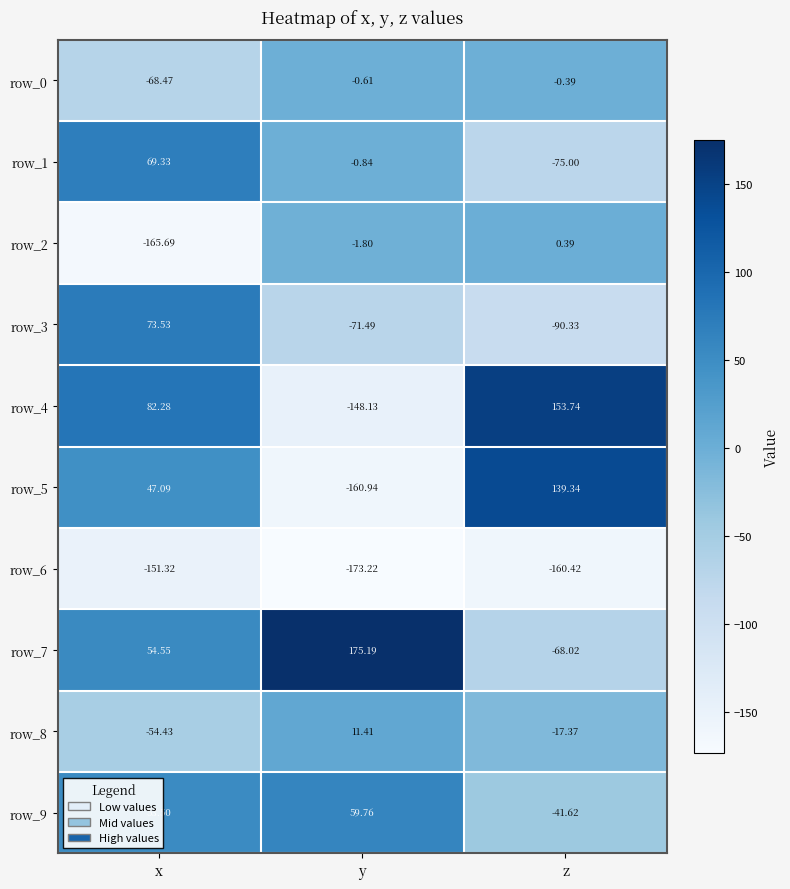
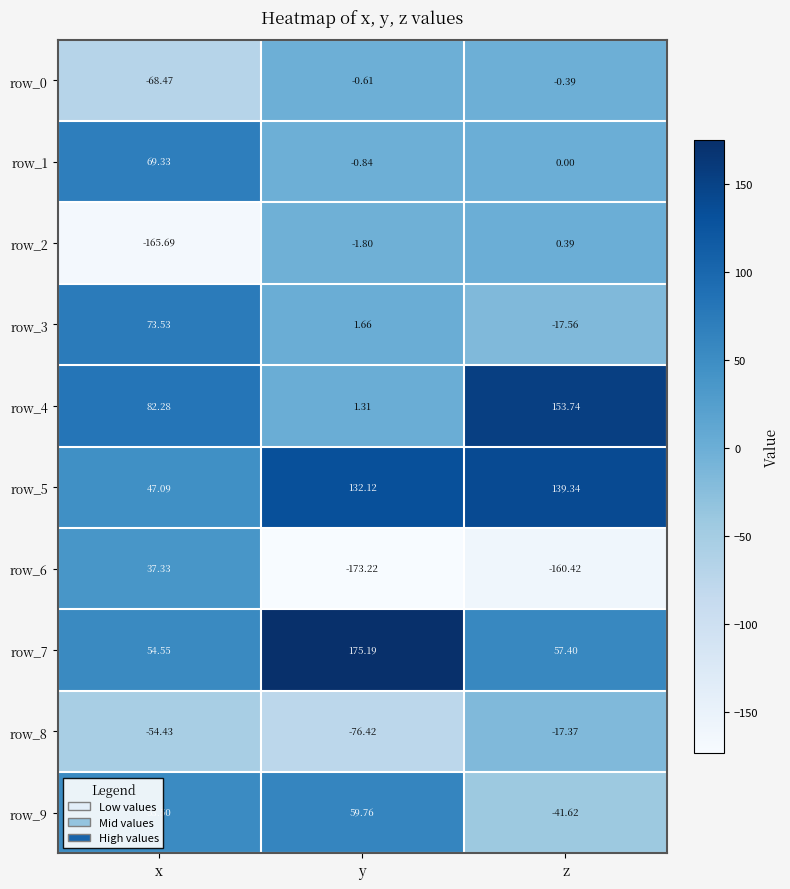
row_1, z: -75.00 -> 0.00
row_3, y: -71.49 -> 1.66
row_3, z: -90.33 -> -17.56
row_4, y: -148.13 -> 1.31
row_5, y: -160.94 -> 132.12
row_6, x: -151.32 -> 37.33
row_7, z: -68.02 -> 57.40
row_8, y: 11.41 -> -76.42
